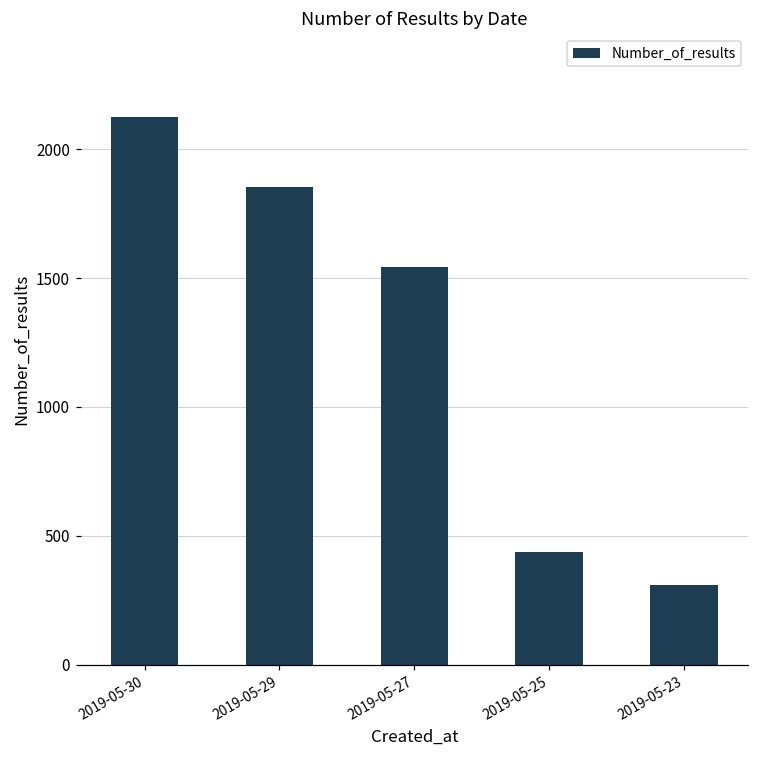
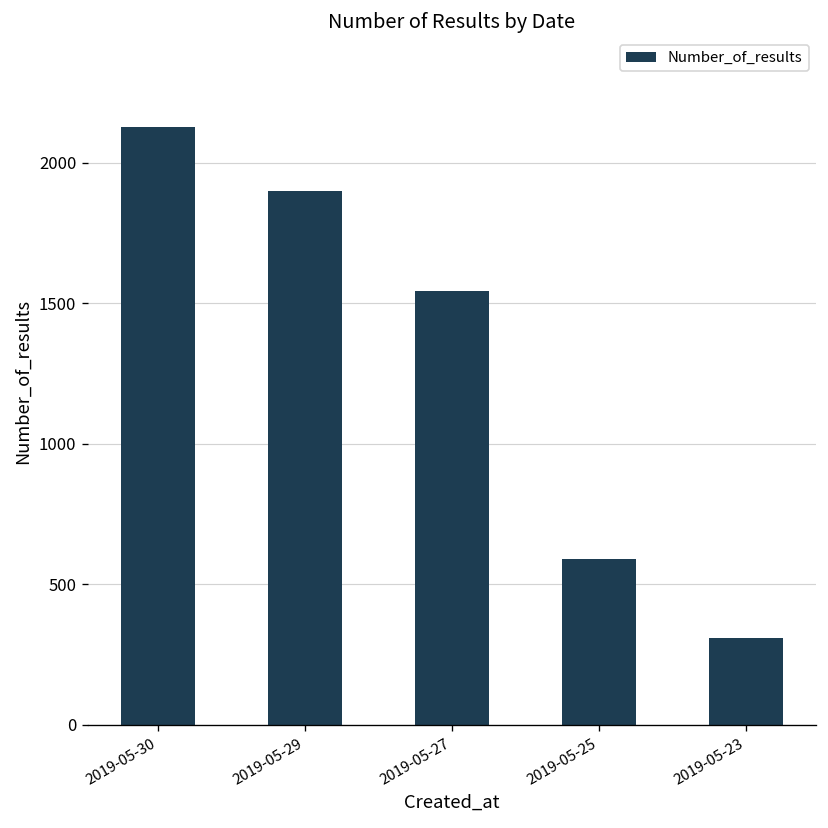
2019-05-29: 1850 -> 1900
2019-05-25: 440 -> 590
